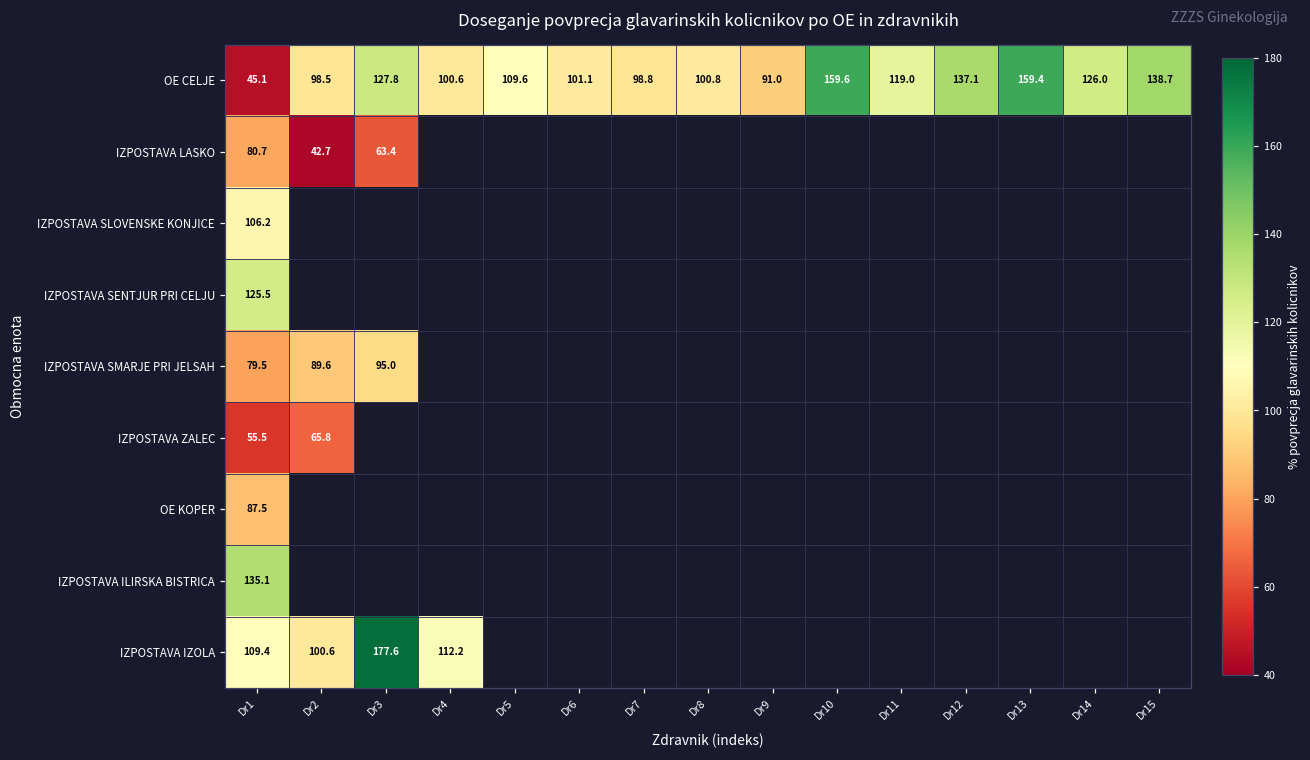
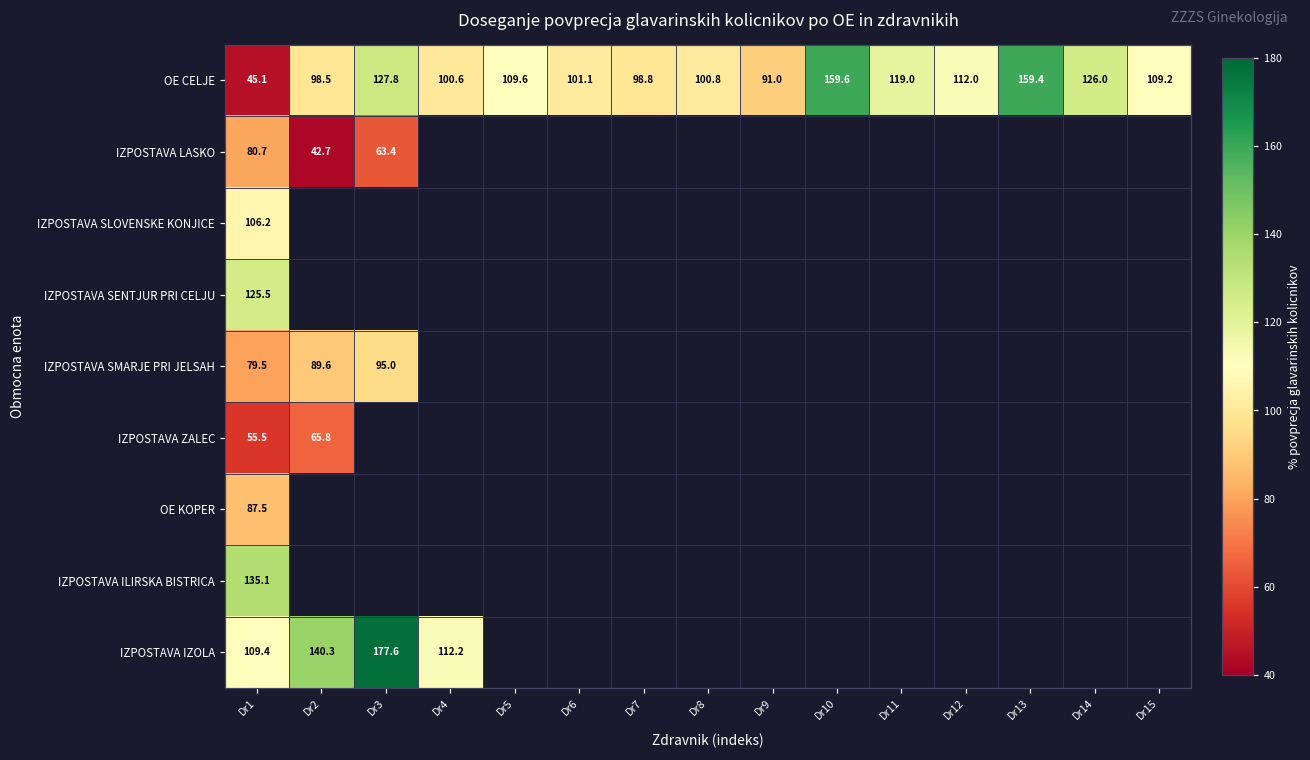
OE CELJE, Dr12: 137.1 -> 112.0
OE CELJE, Dr15: 138.7 -> 109.2
IZPOSTAVA IZOLA, Dr2: 100.6 -> 140.3
